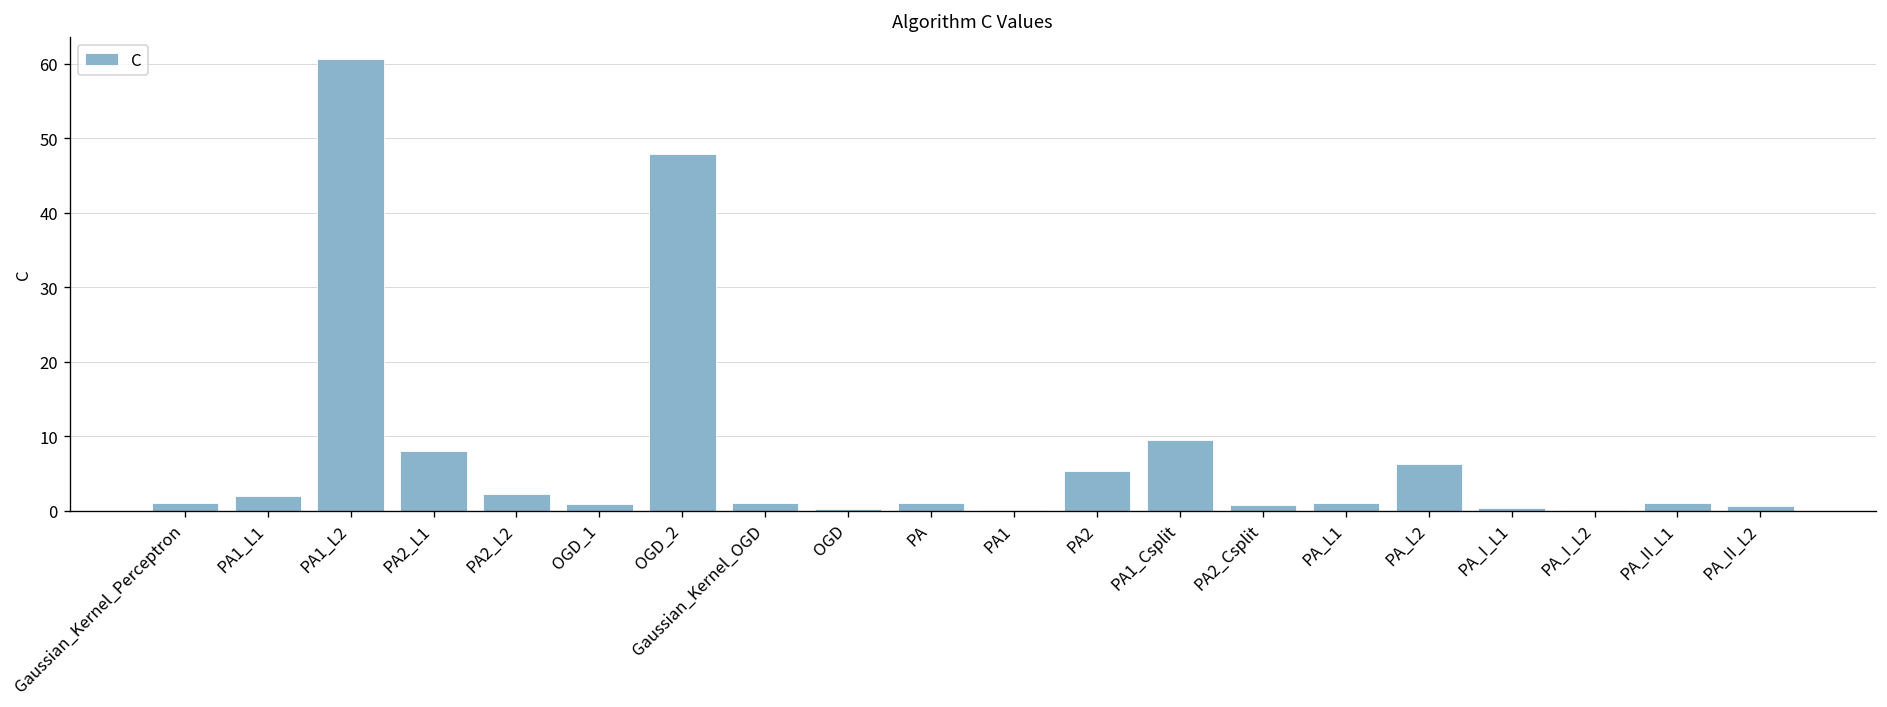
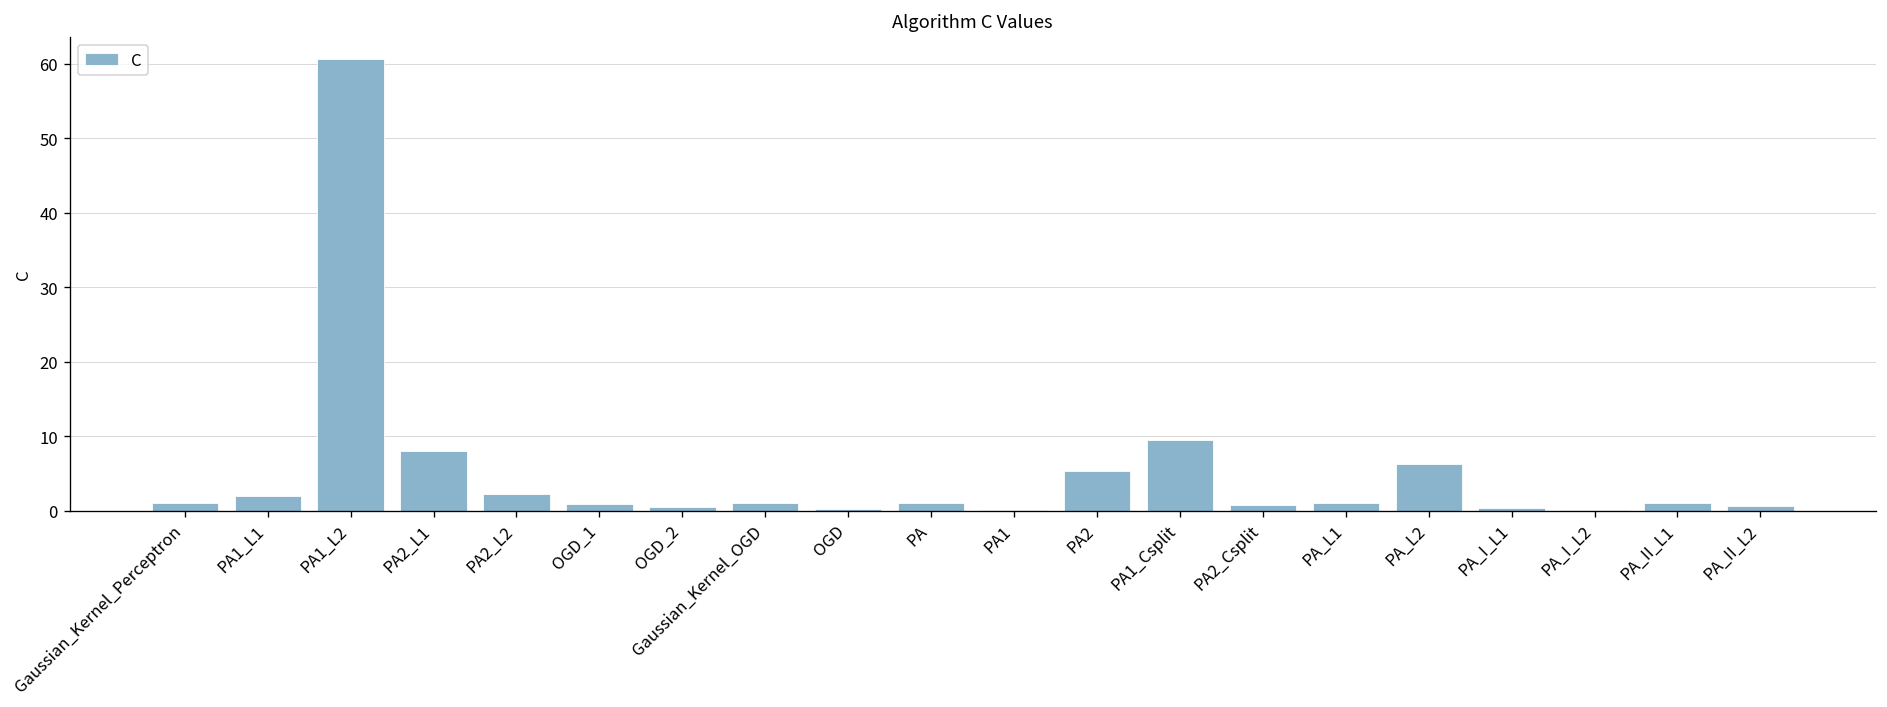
OGD_2: 48 -> 0
